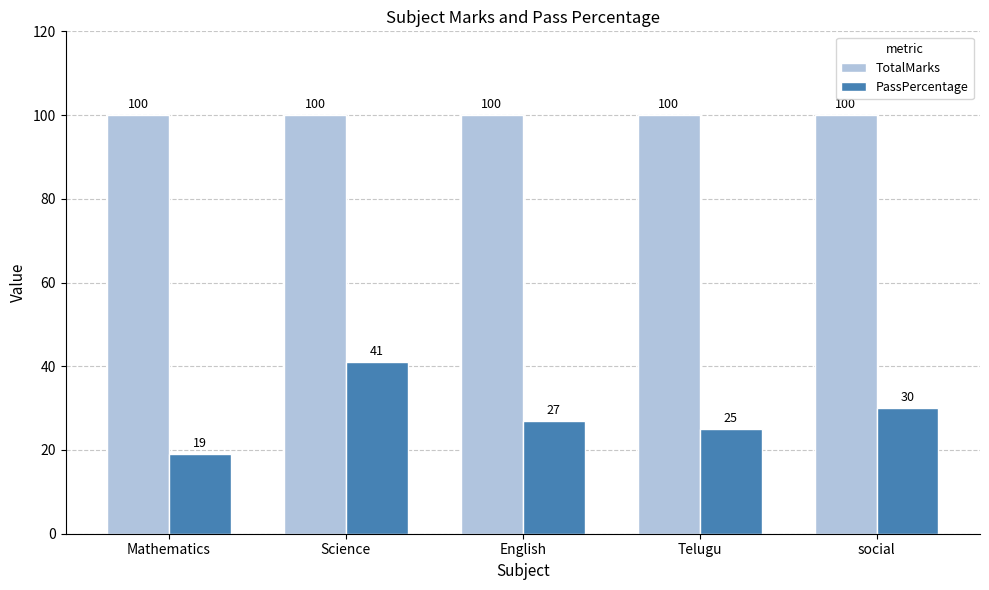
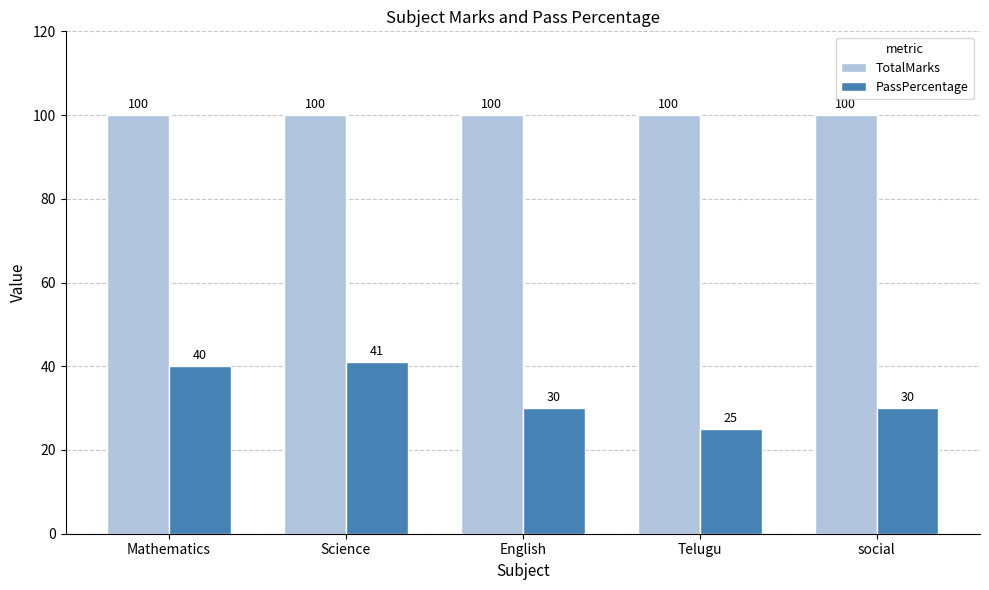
PassPercentage, Mathematics: 19 -> 40
PassPercentage, English: 27 -> 30
